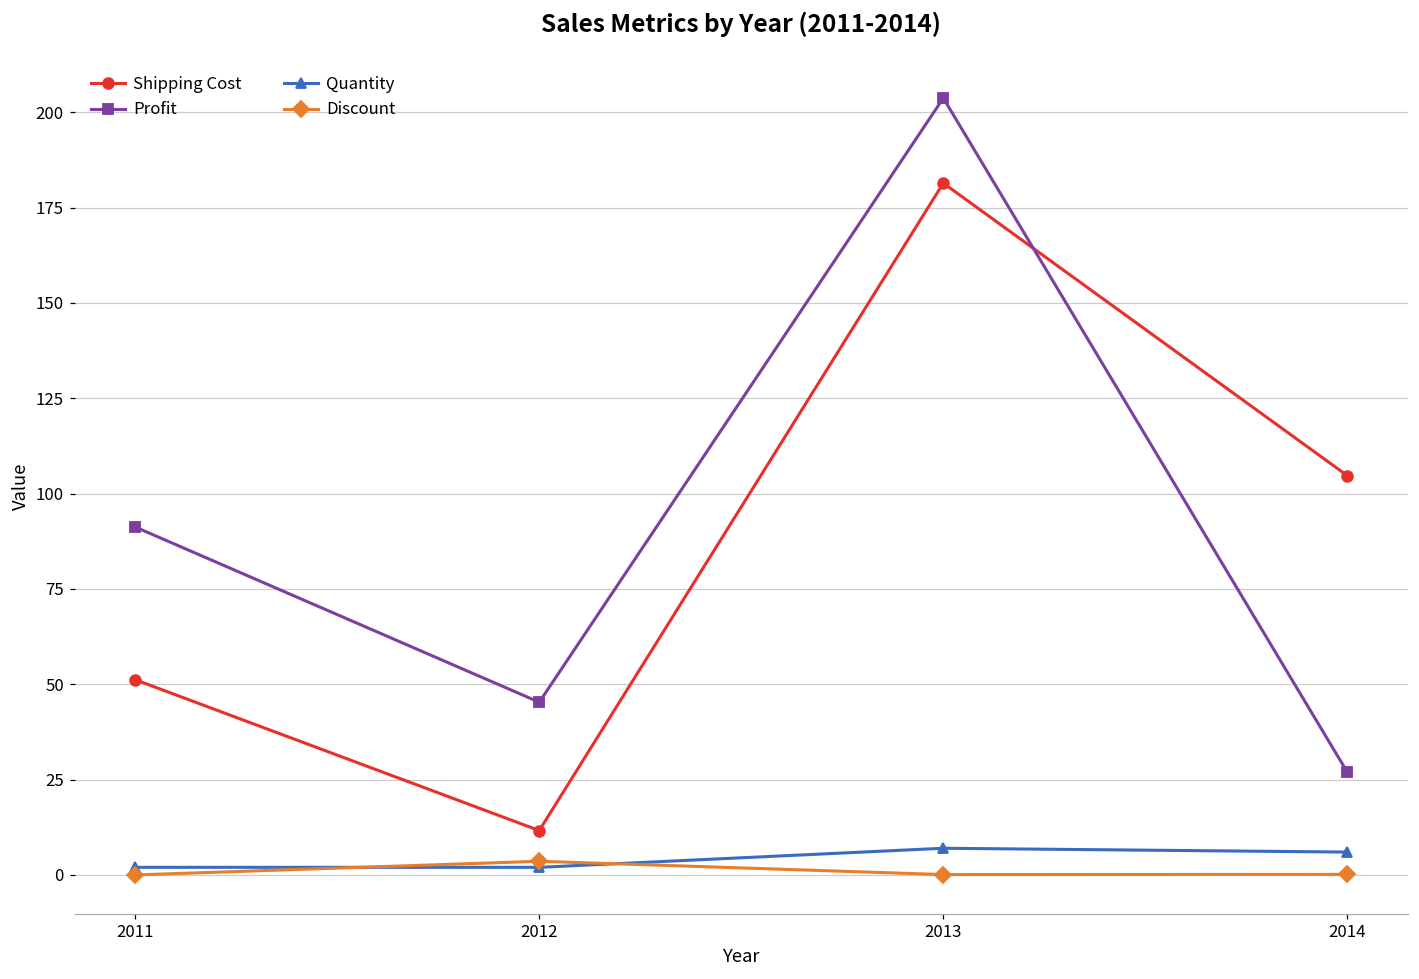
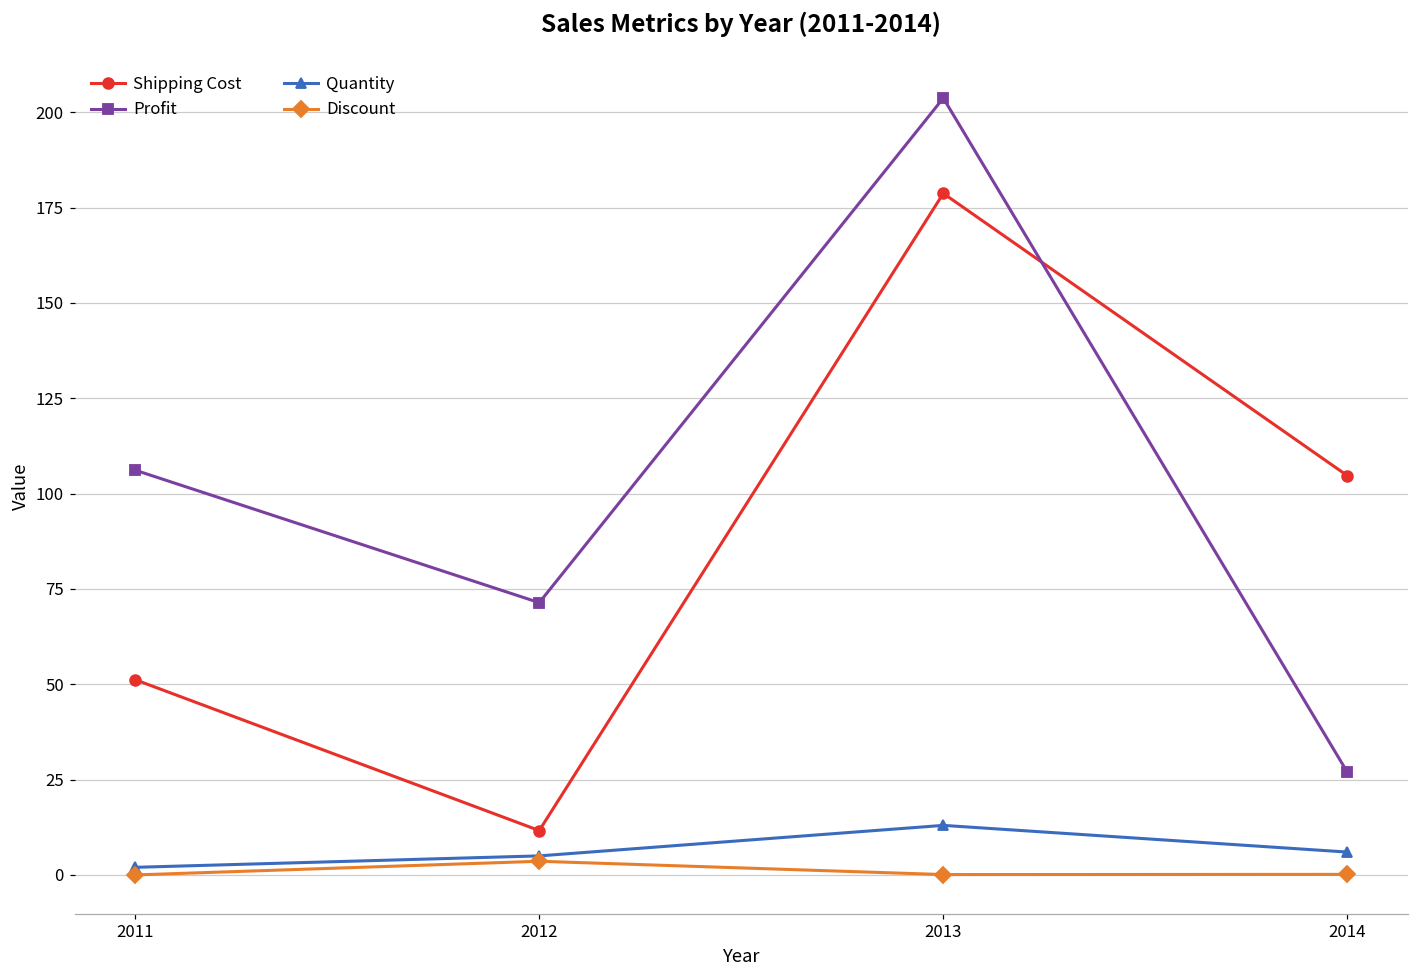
Profit, 2011: 91 -> 106
Profit, 2012: 45 -> 71
Quantity, 2012: 2 -> 5
Shipping Cost, 2013: 181 -> 179
Quantity, 2013: 7 -> 13
